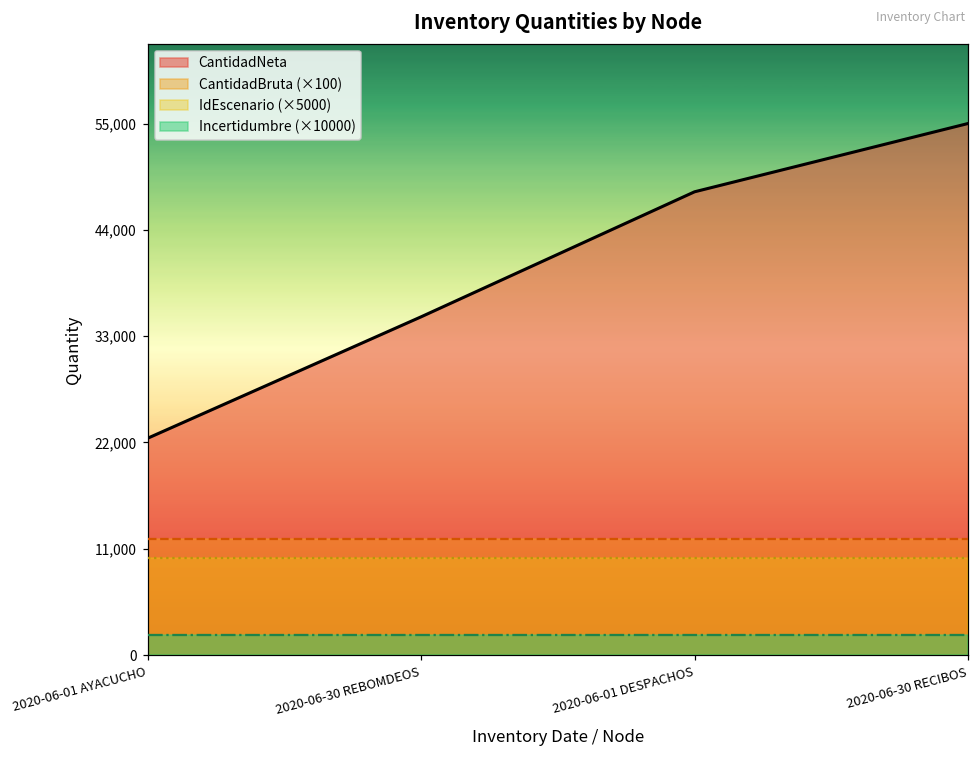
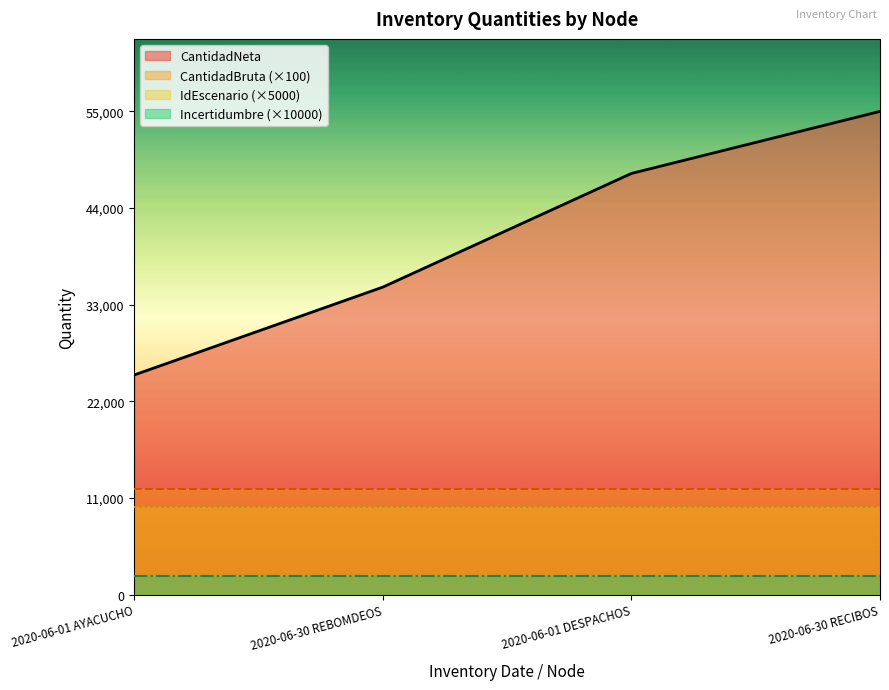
CantidadNeta, 2020-06-01 AYACUCHO: 22,000 -> 25,000
